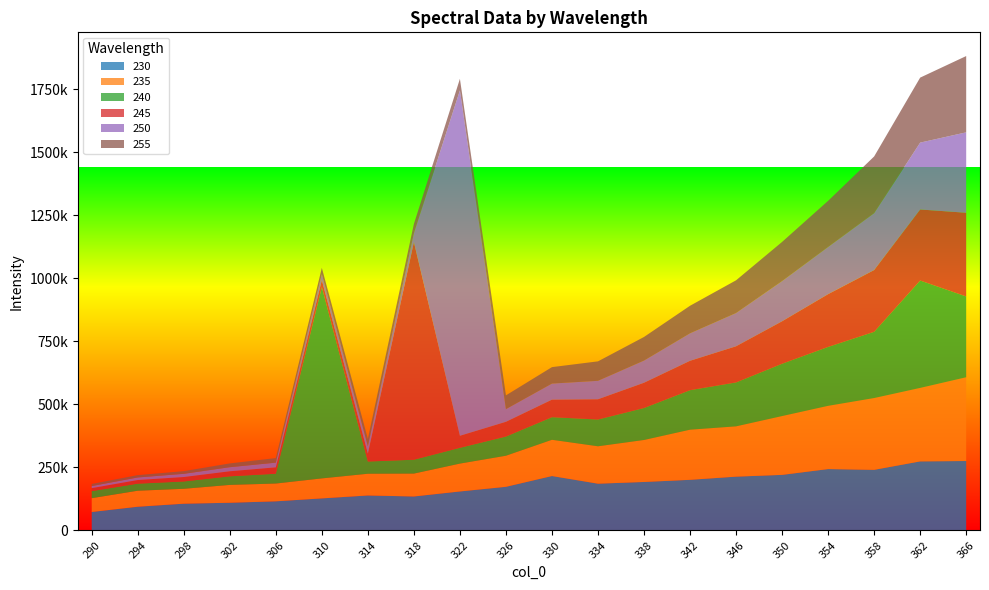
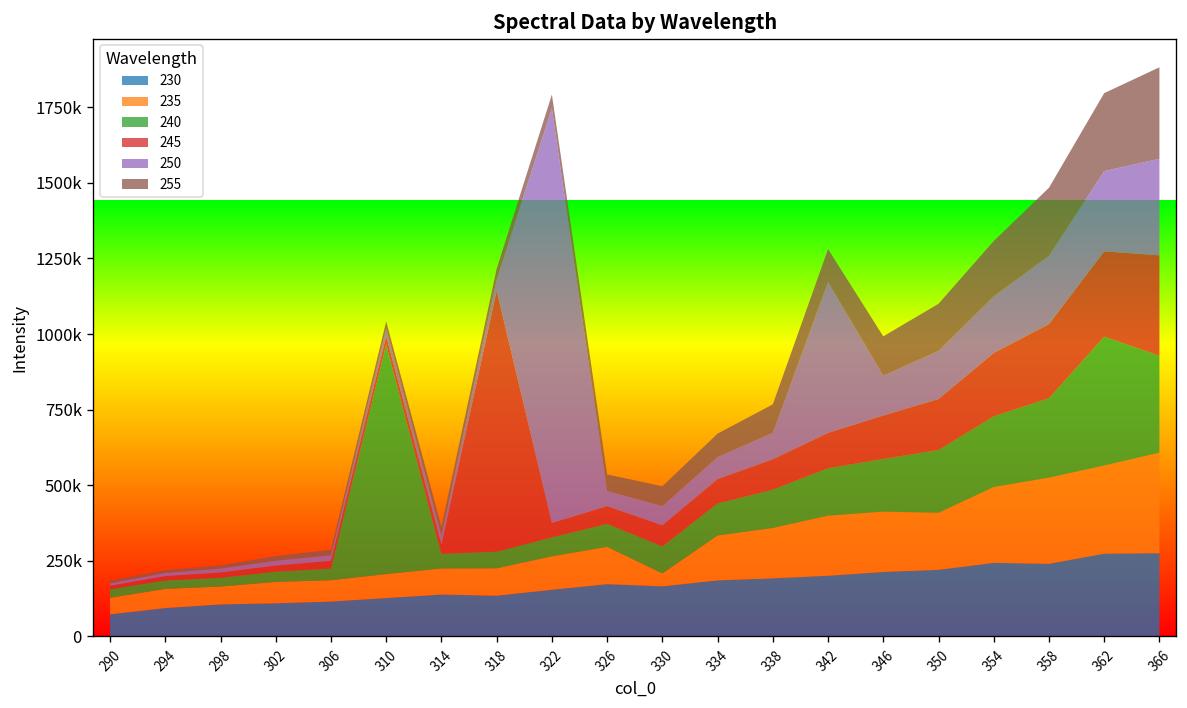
230, 330: 220000 -> 170000
235, 330: 140000 -> 40000
250, 342: 110000 -> 500000
235, 350: 230000 -> 190000
